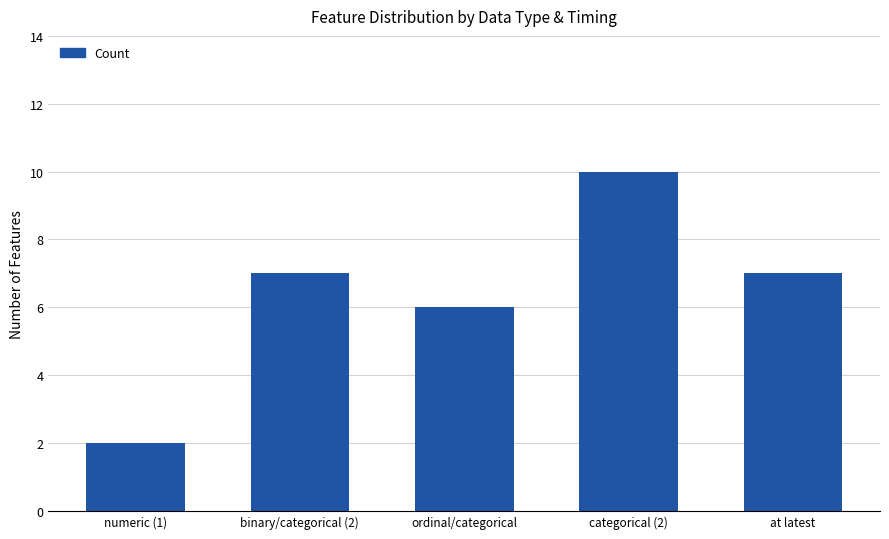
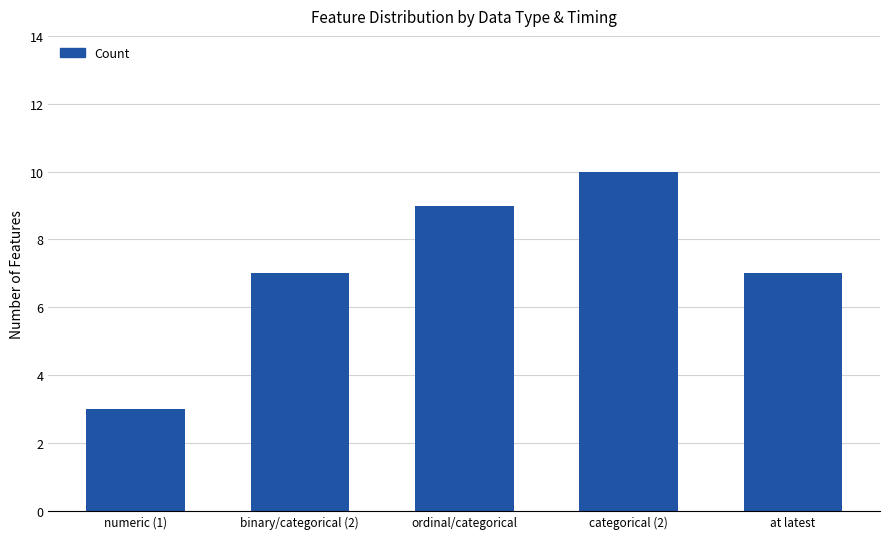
numeric (1): 2 -> 3
ordinal/categorical: 6 -> 9
